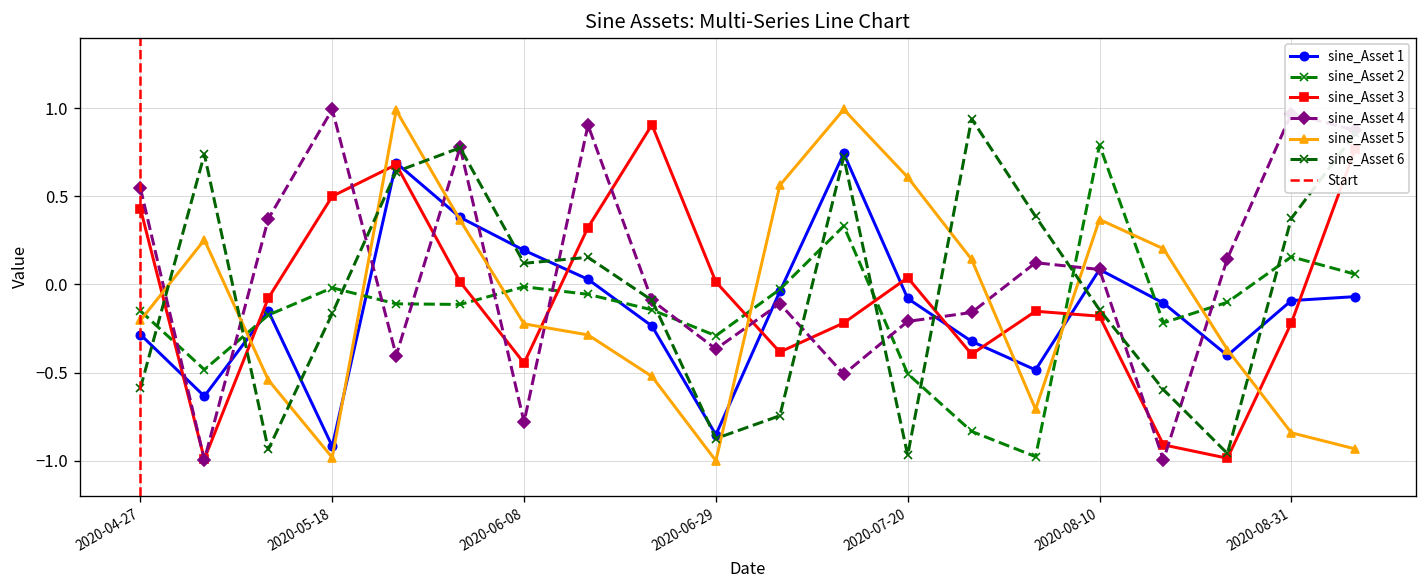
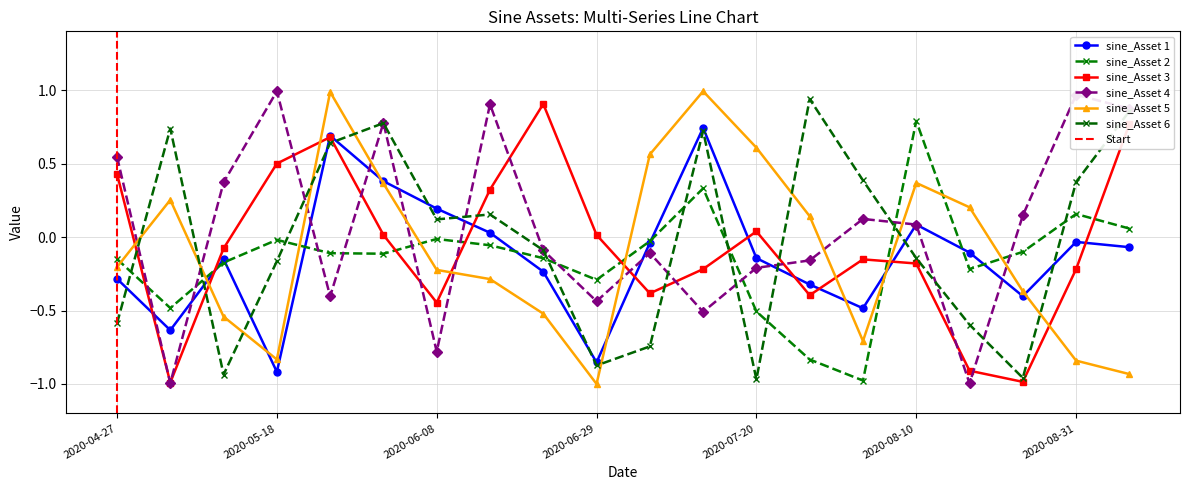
sine_Asset 5, 2020-05-18: -0.98 -> -0.83
sine_Asset 4, 2020-06-29: -0.37 -> -0.44
sine_Asset 1, 2020-07-20: -0.08 -> -0.14
sine_Asset 1, 2020-08-31: -0.09 -> -0.03
